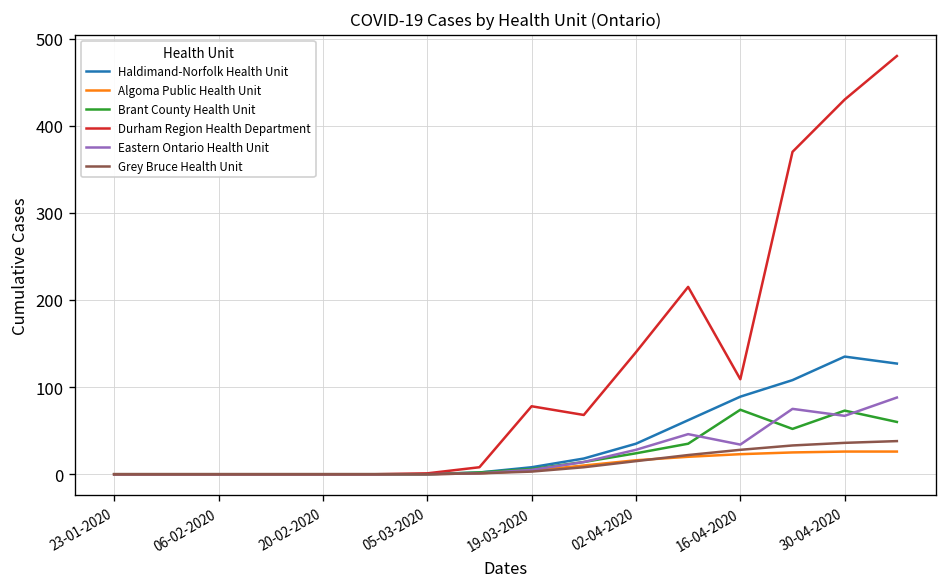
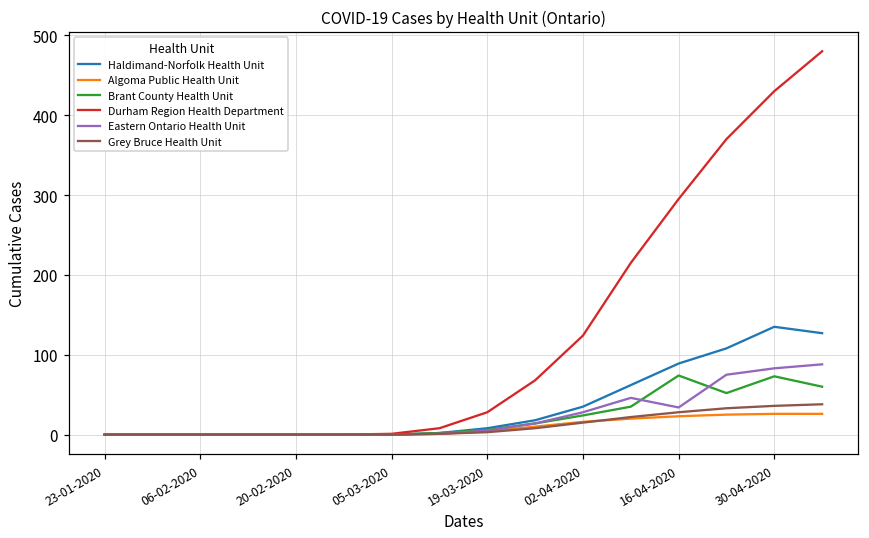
Durham Region Health Department, 19-03-2020: 80 -> 30
Durham Region Health Department, 02-04-2020: 140 -> 120
Durham Region Health Department, 16-04-2020: 110 -> 300
Eastern Ontario Health Unit, 30-04-2020: 70 -> 80
